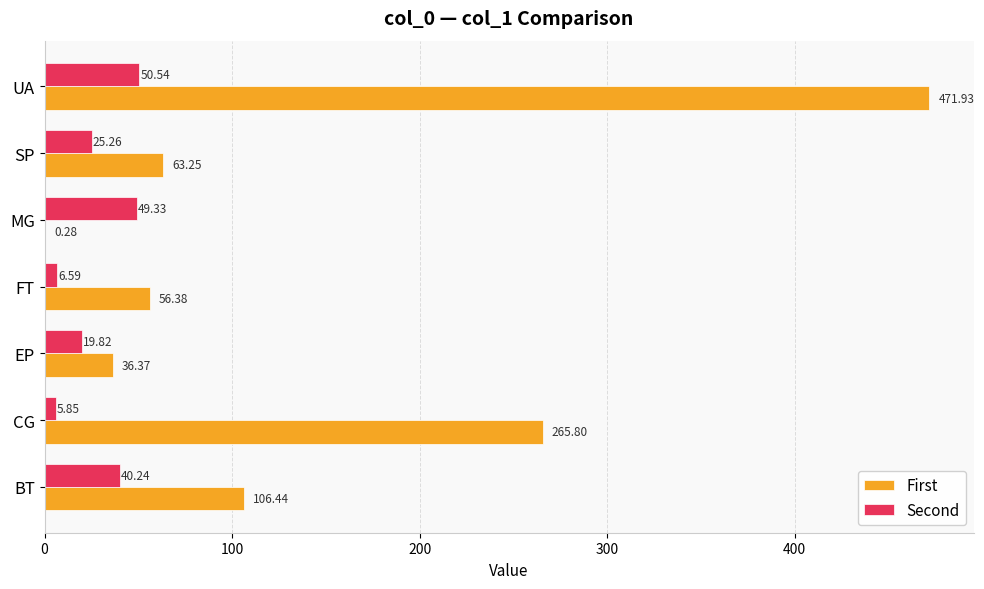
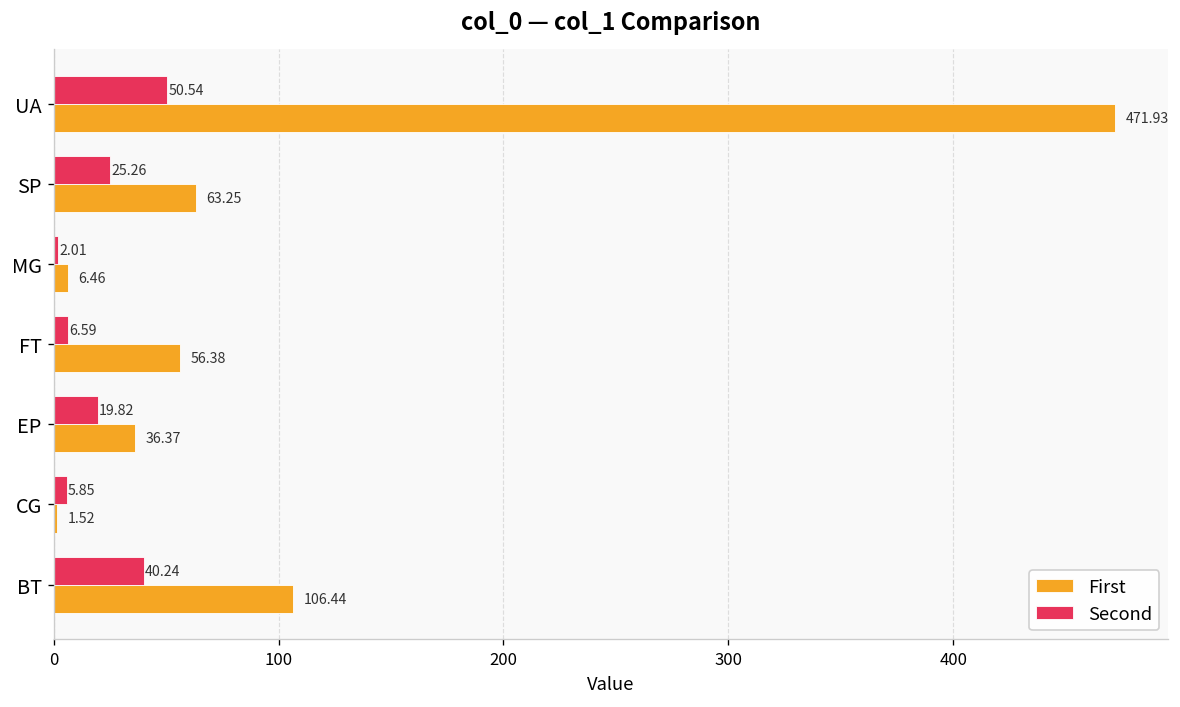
Second, MG: 49.33 -> 2.01
First, MG: 0.28 -> 6.46
First, CG: 265.80 -> 1.52
